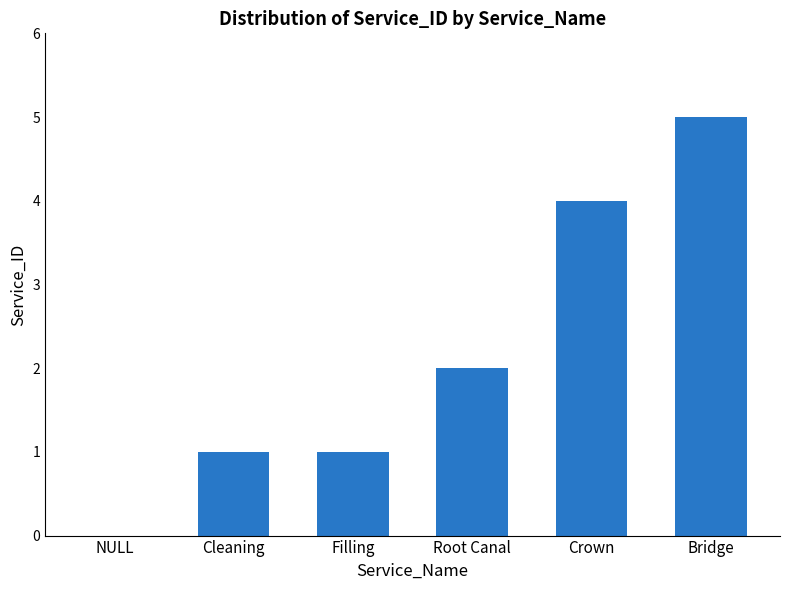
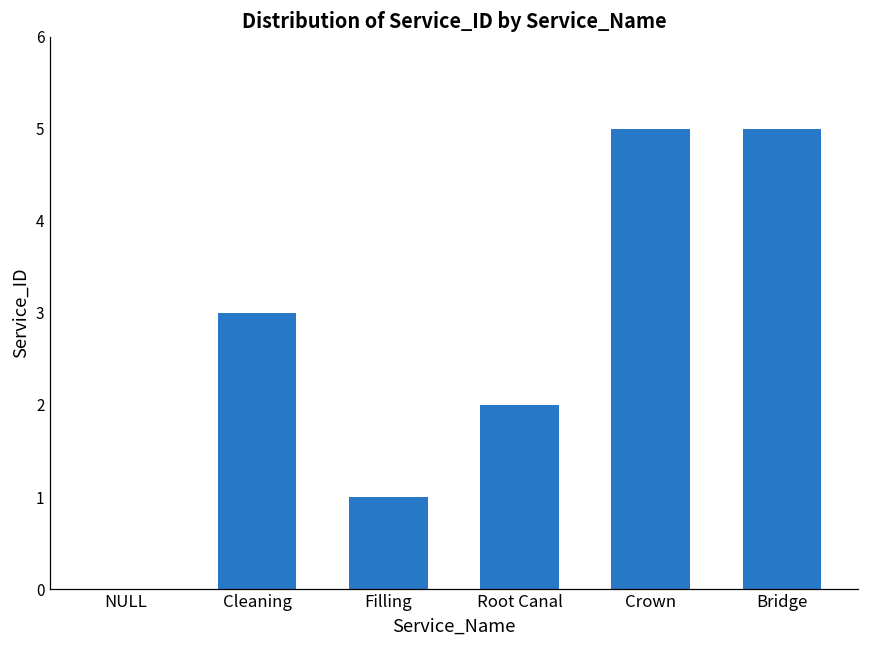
Cleaning: 1 -> 3
Crown: 4 -> 5
